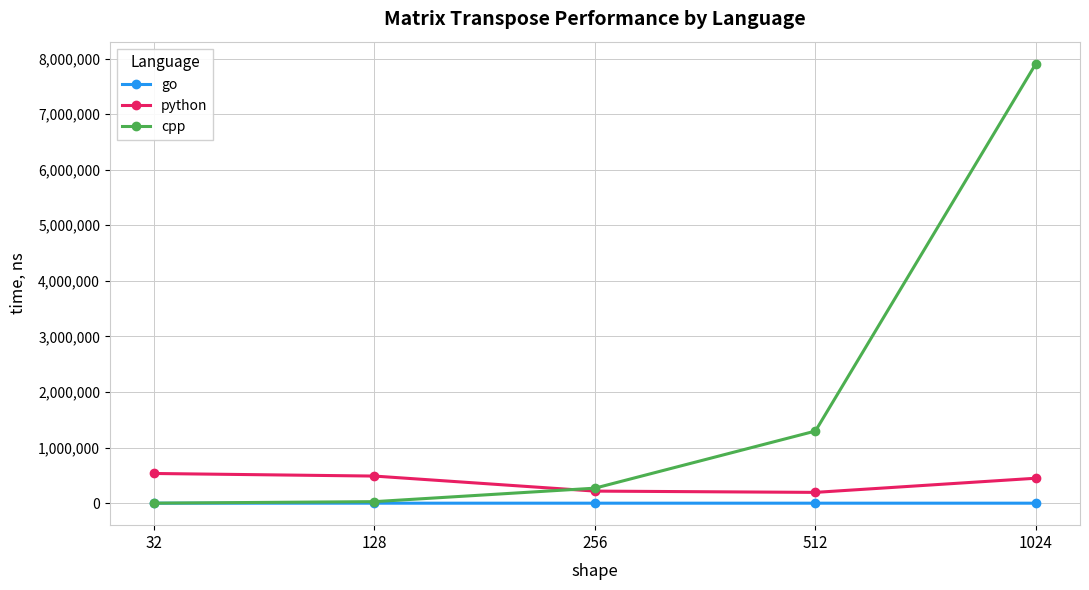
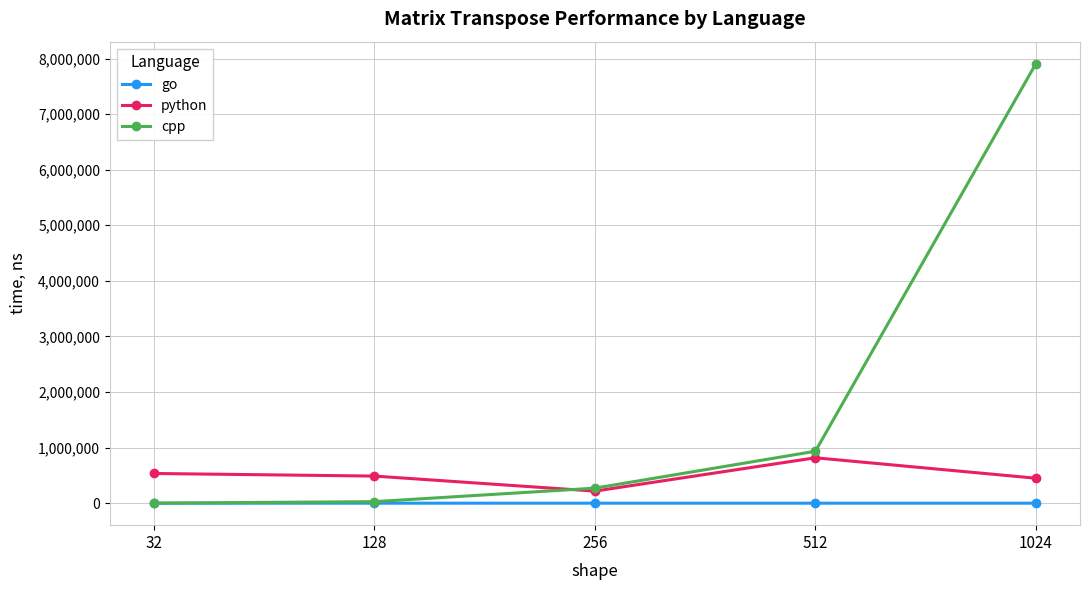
python, 512: 200,000 -> 800,000
cpp, 512: 1,300,000 -> 900,000
